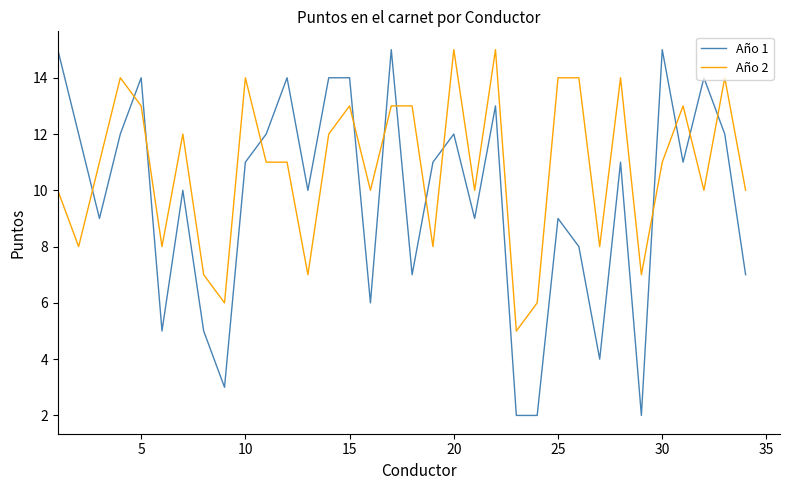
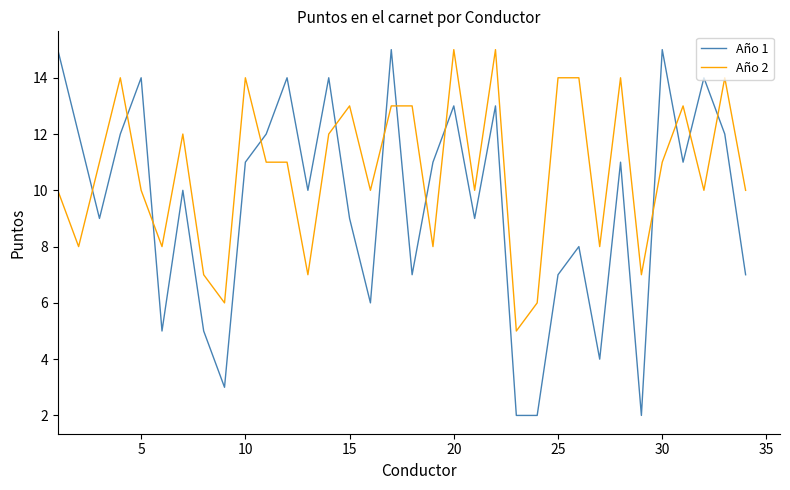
Año 2, 5: 13 -> 10
Año 1, 15: 14 -> 9
Año 1, 20: 12 -> 13
Año 1, 25: 9 -> 7
